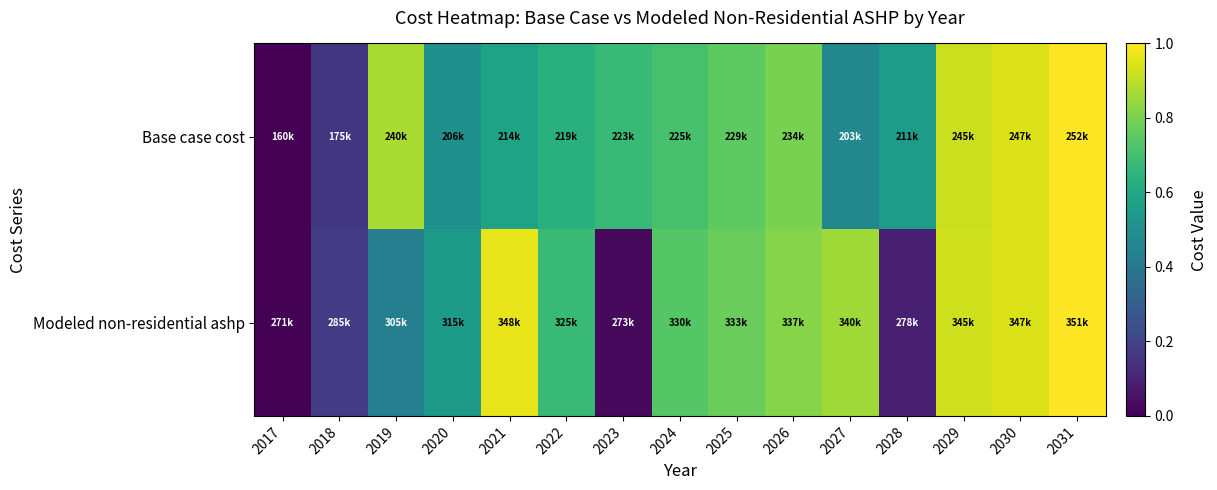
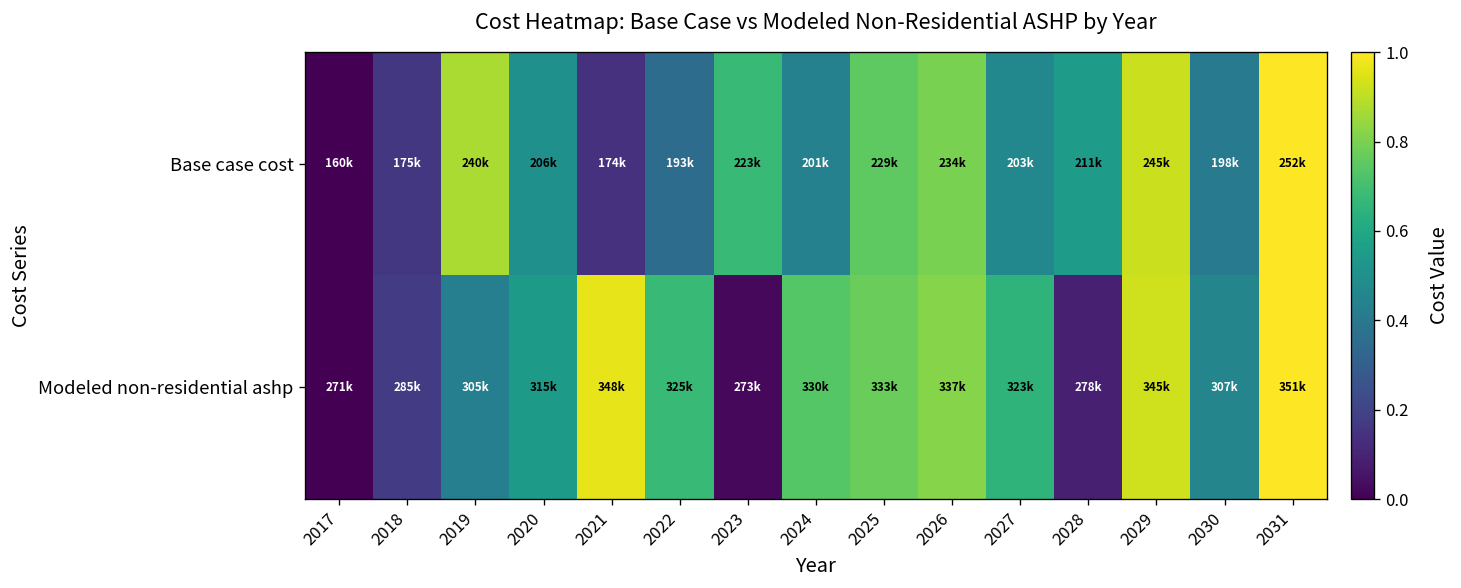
Base case cost, 2021: 214k -> 174k
Base case cost, 2022: 219k -> 193k
Base case cost, 2024: 225k -> 201k
Base case cost, 2030: 247k -> 198k
Modeled non-residential ashp, 2027: 340k -> 323k
Modeled non-residential ashp, 2030: 347k -> 307k
